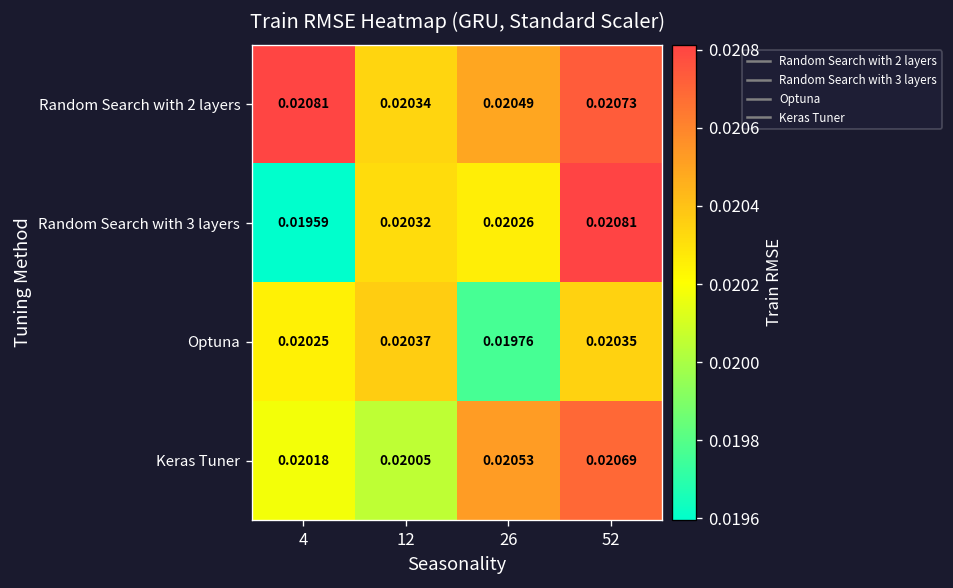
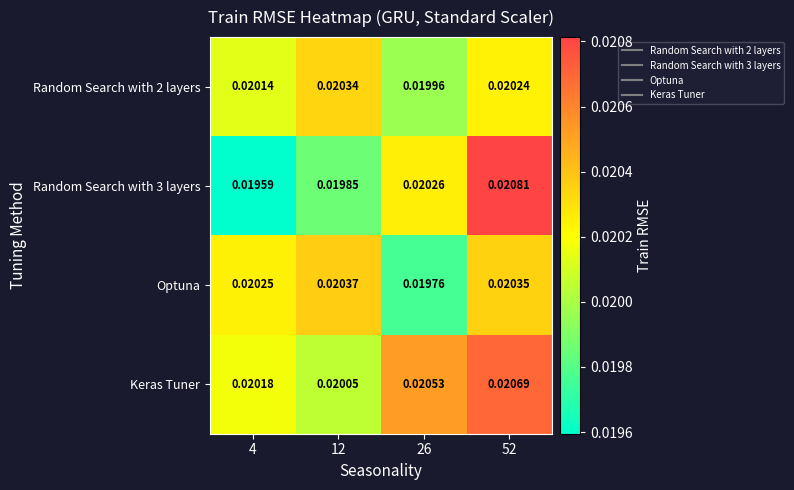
Random Search with 2 layers, 4: 0.02081 -> 0.02014
Random Search with 2 layers, 26: 0.02049 -> 0.01996
Random Search with 2 layers, 52: 0.02073 -> 0.02024
Random Search with 3 layers, 12: 0.02032 -> 0.01985
